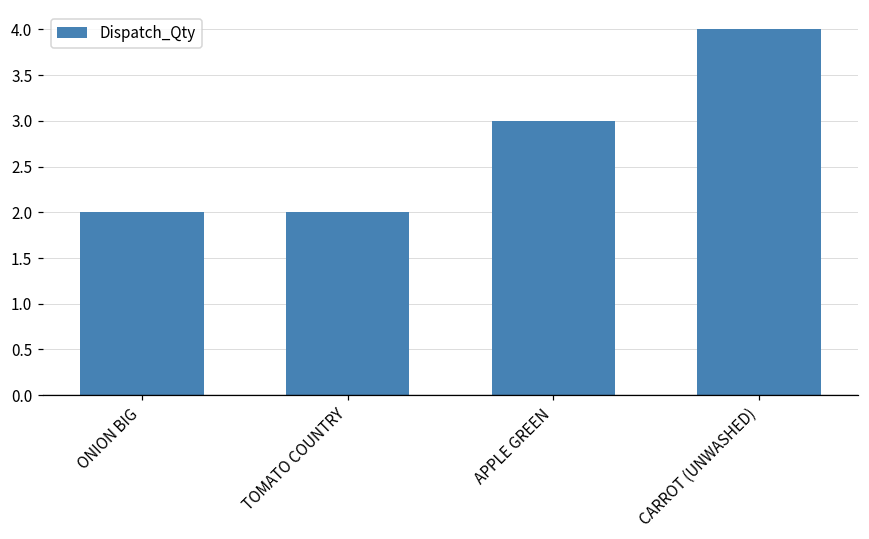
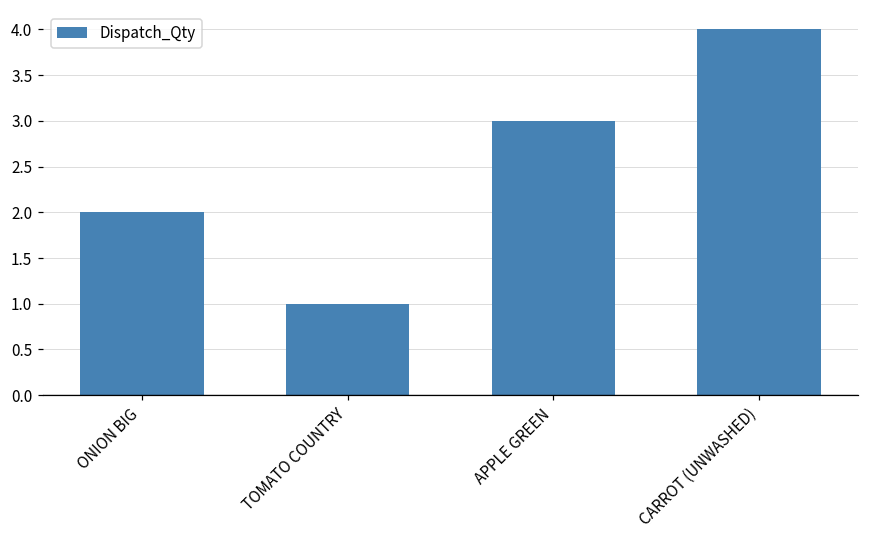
TOMATO COUNTRY: 2 -> 1
